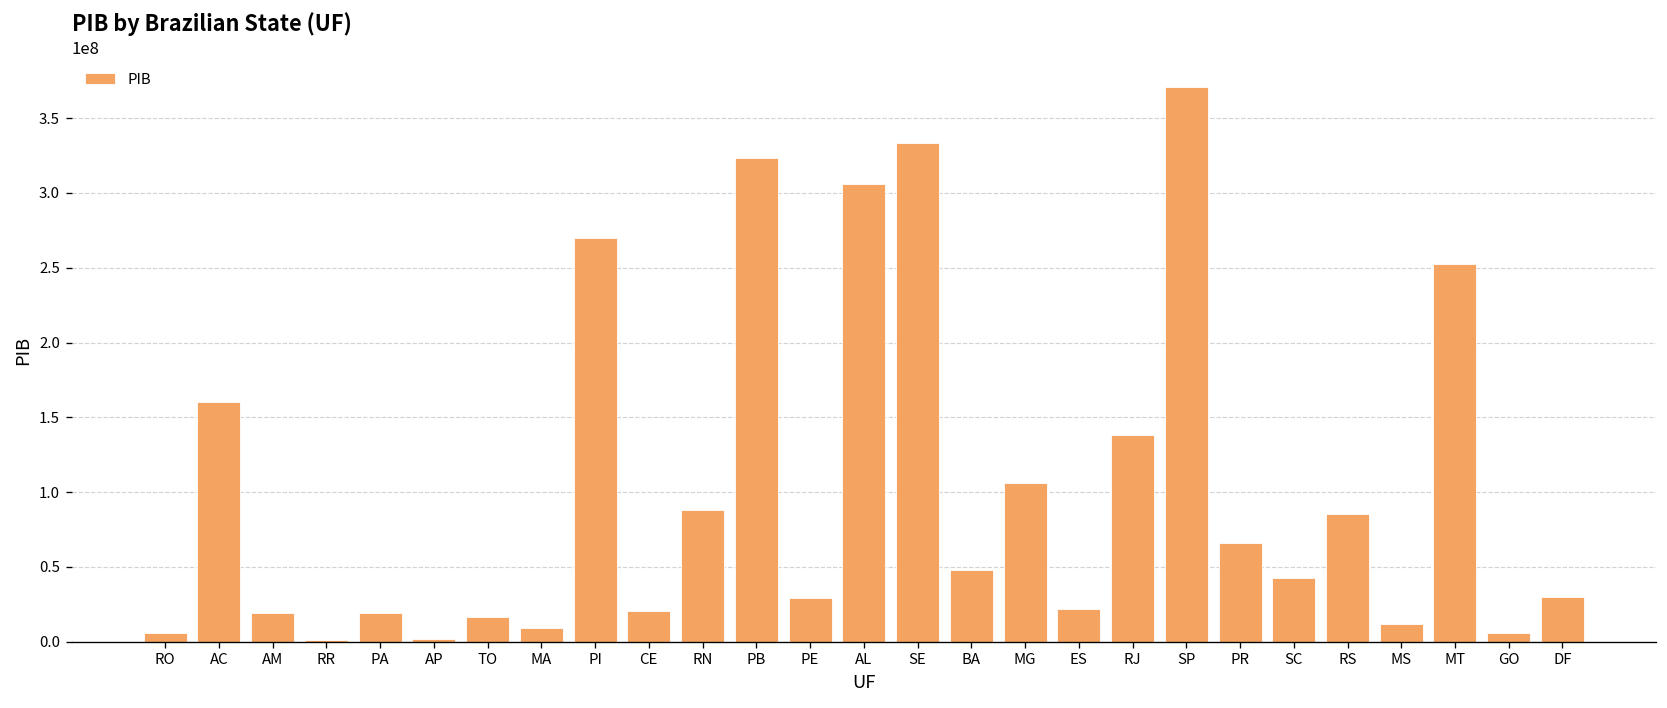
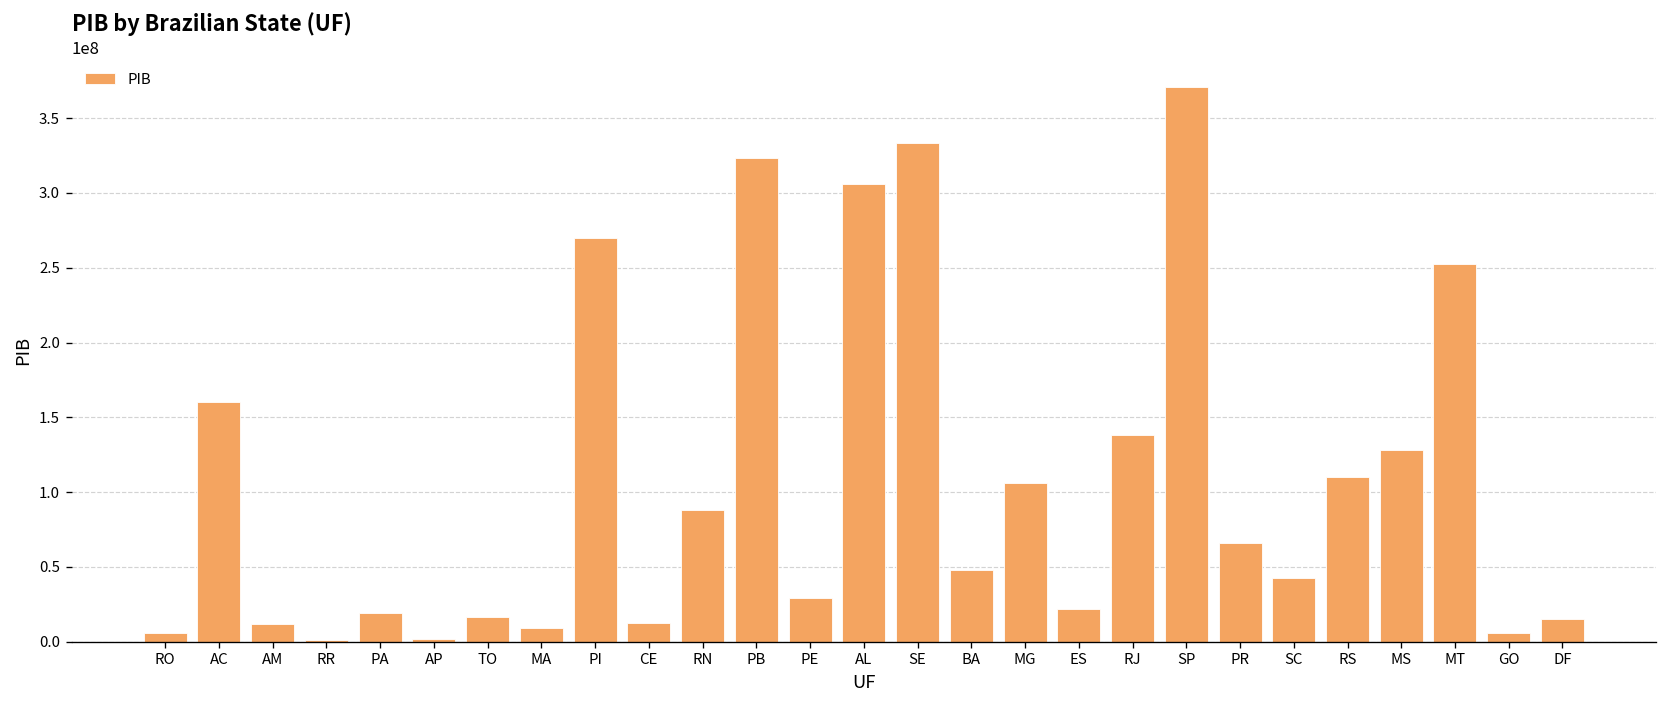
AM: 19000000 -> 12000000
CE: 21000000 -> 13000000
RS: 85000000 -> 110000000
MS: 12000000 -> 128000000
DF: 30000000 -> 15000000
